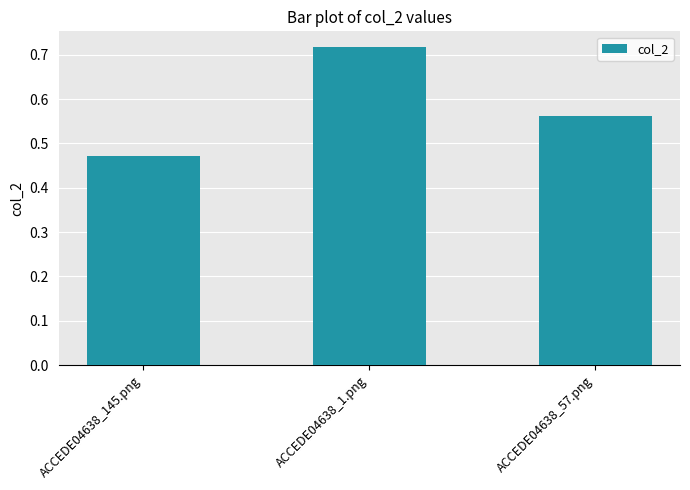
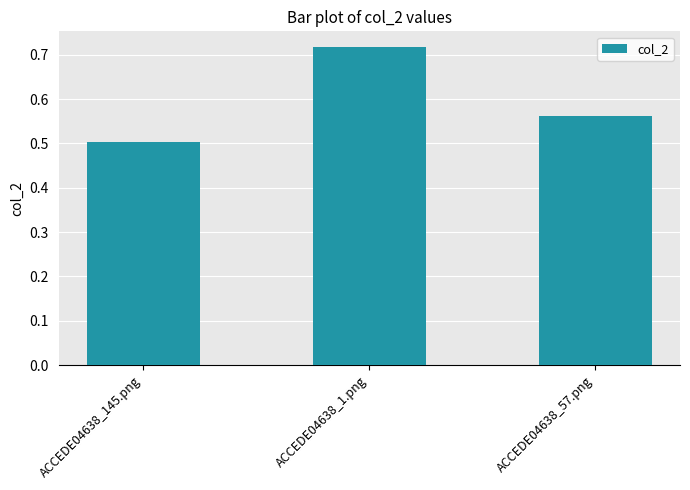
ACCEDE04638_145.png: 0.47 -> 0.50
